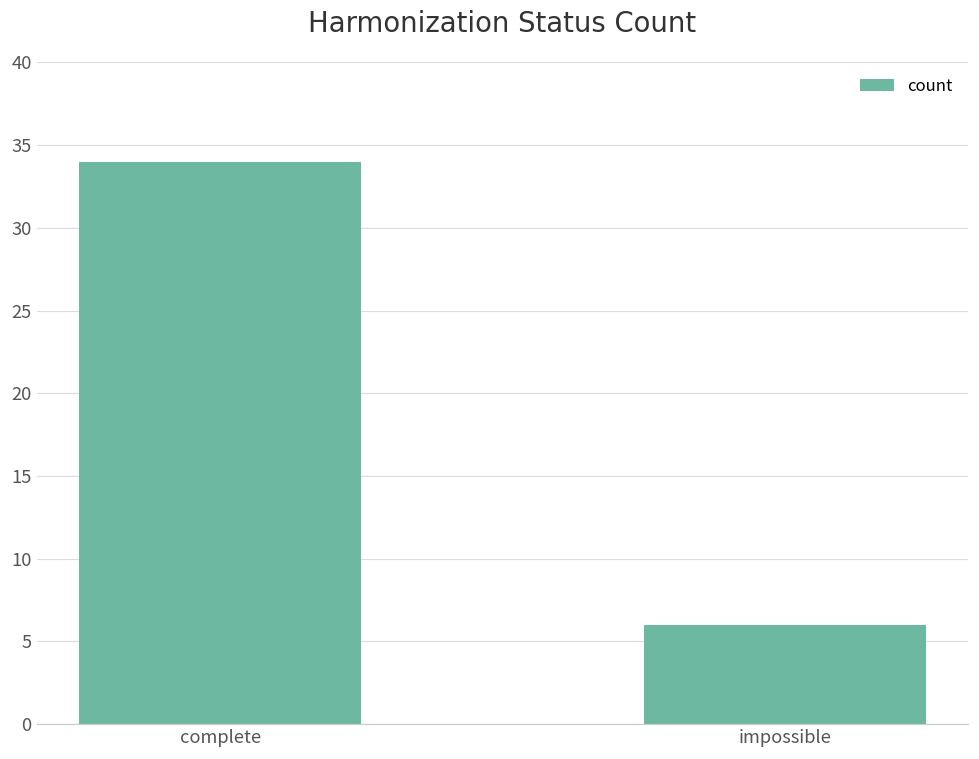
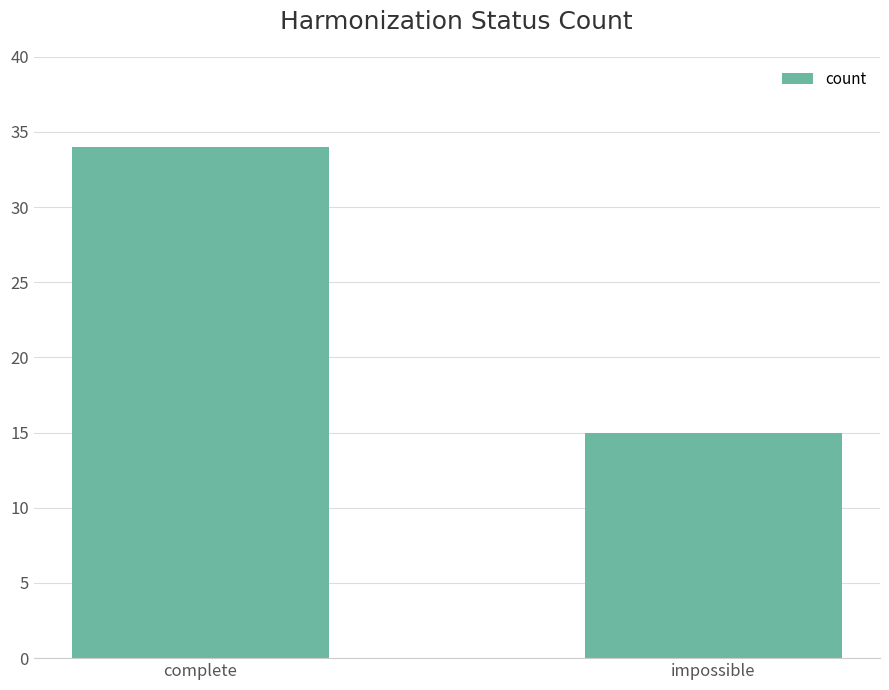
impossible: 6 -> 15
